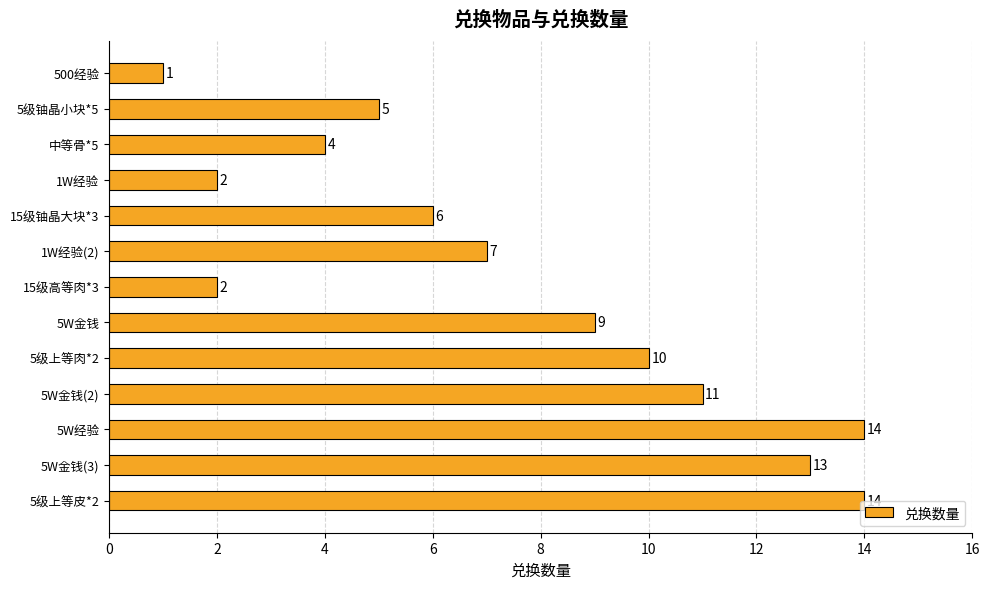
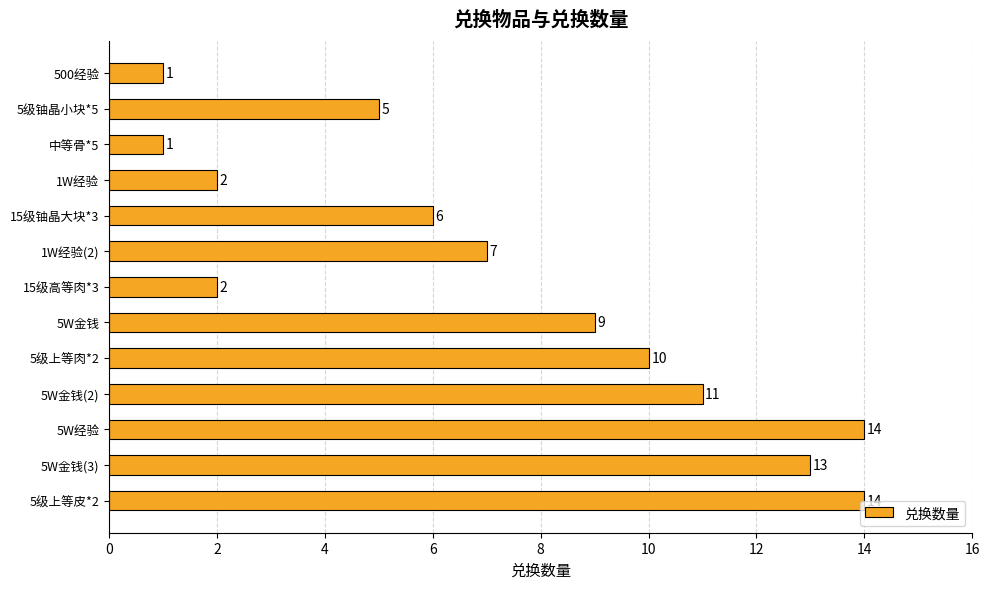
中等骨*5: 4 -> 1
